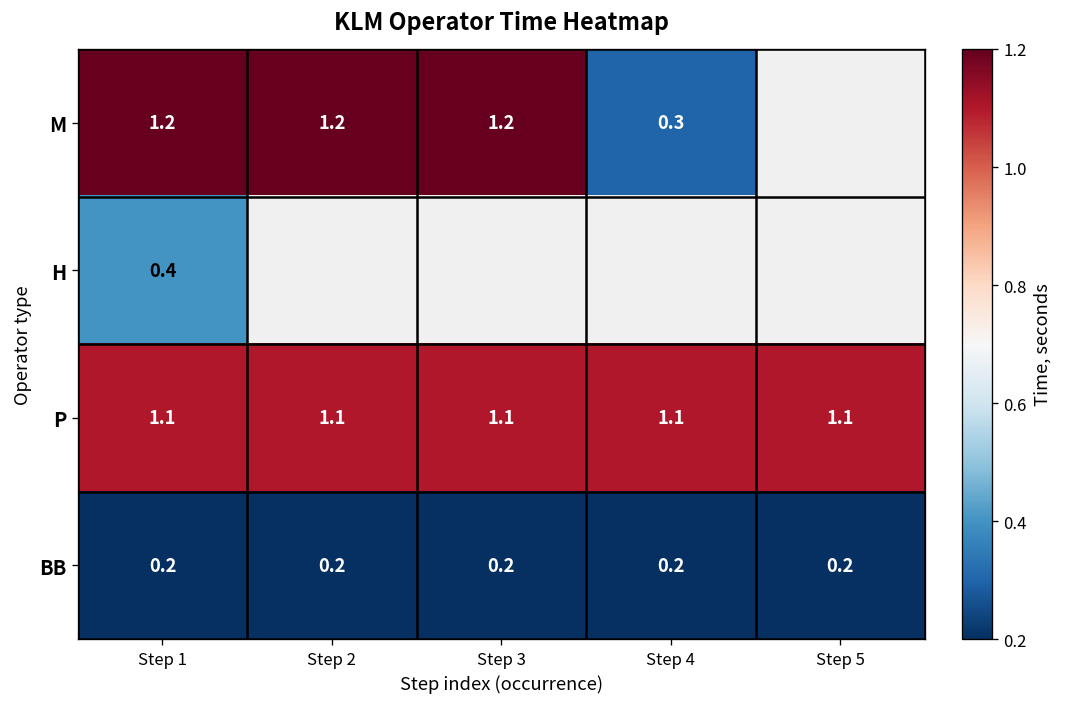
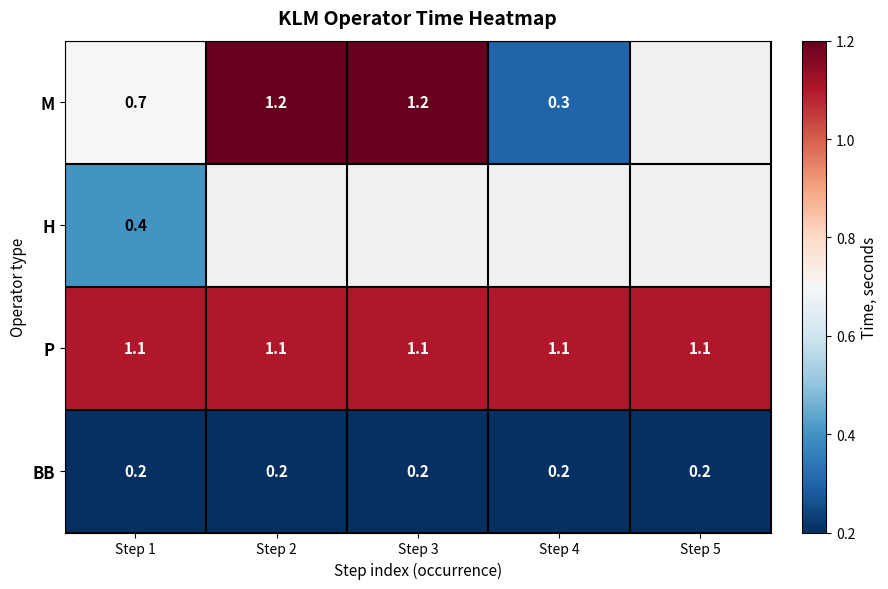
M, Step 1: 1.2 -> 0.7
